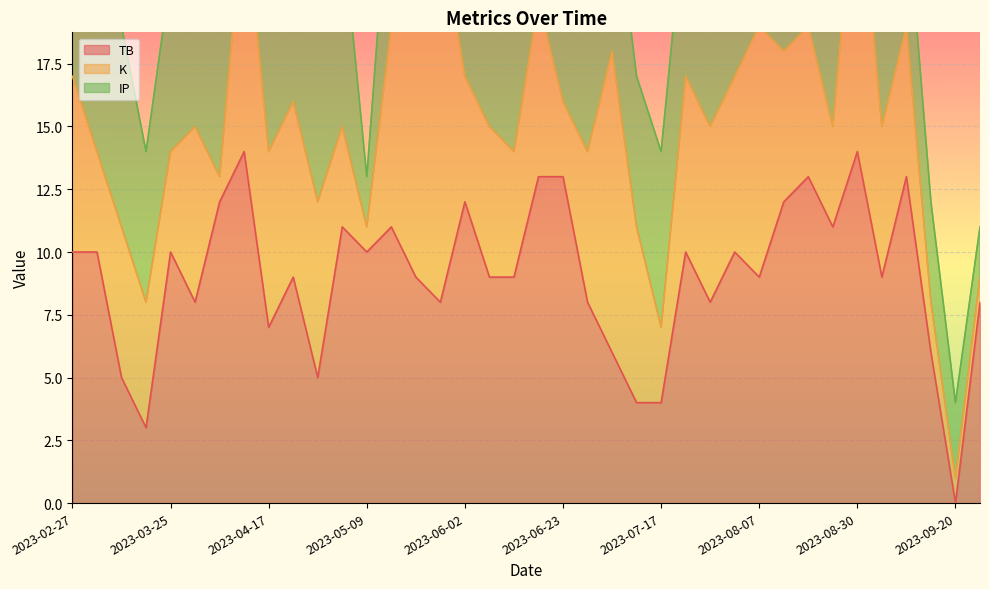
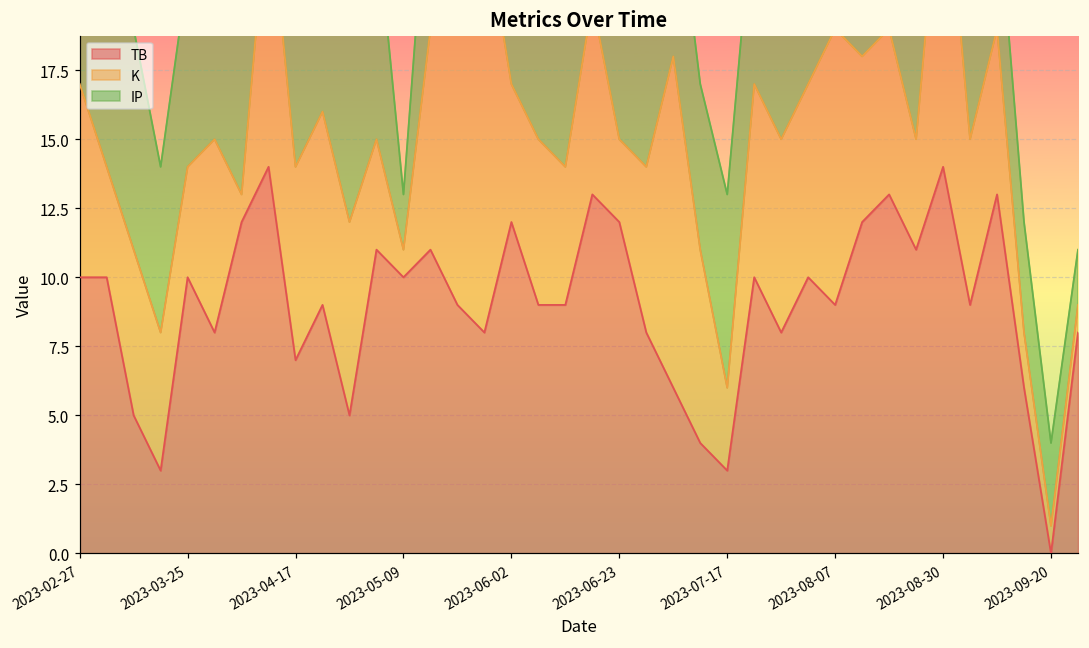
TB, 2023-06-23: 13 -> 12
TB, 2023-07-17: 4 -> 3
